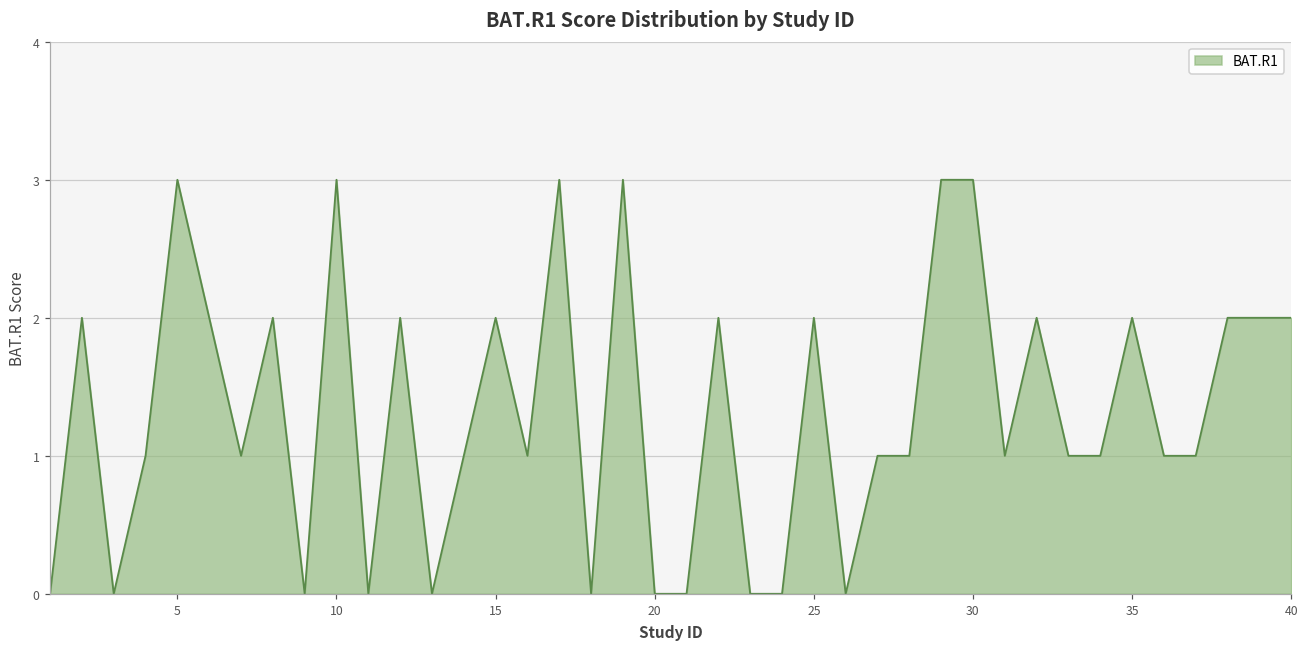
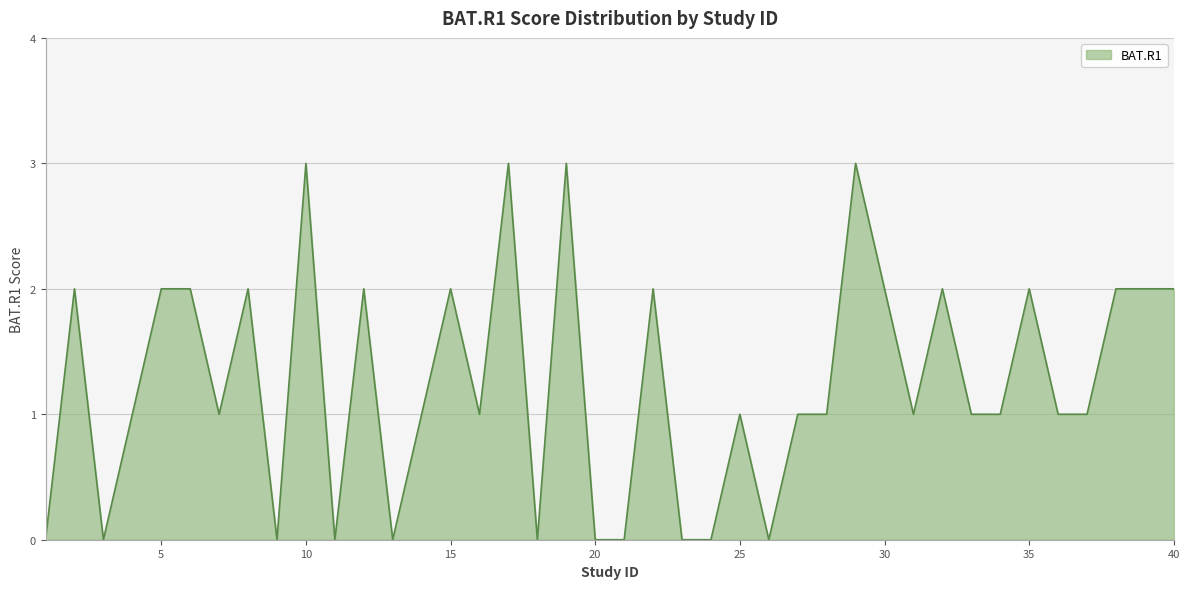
5: 3 -> 2
25: 2 -> 1
30: 3 -> 2
